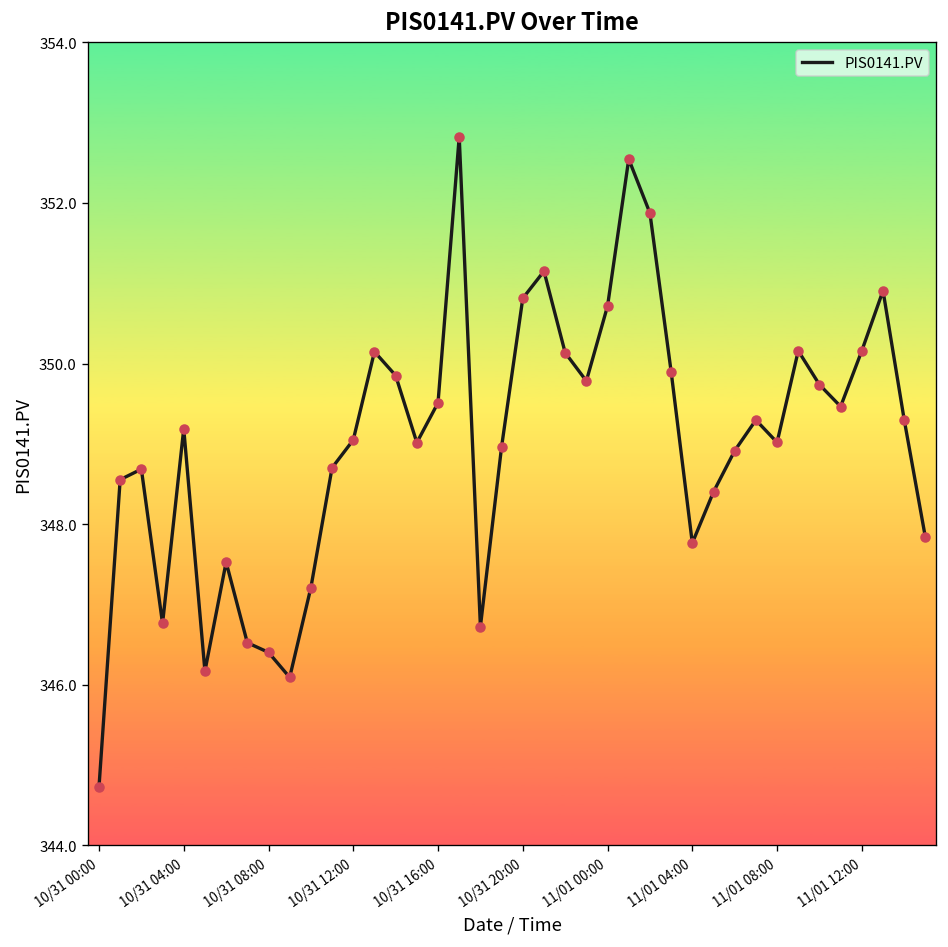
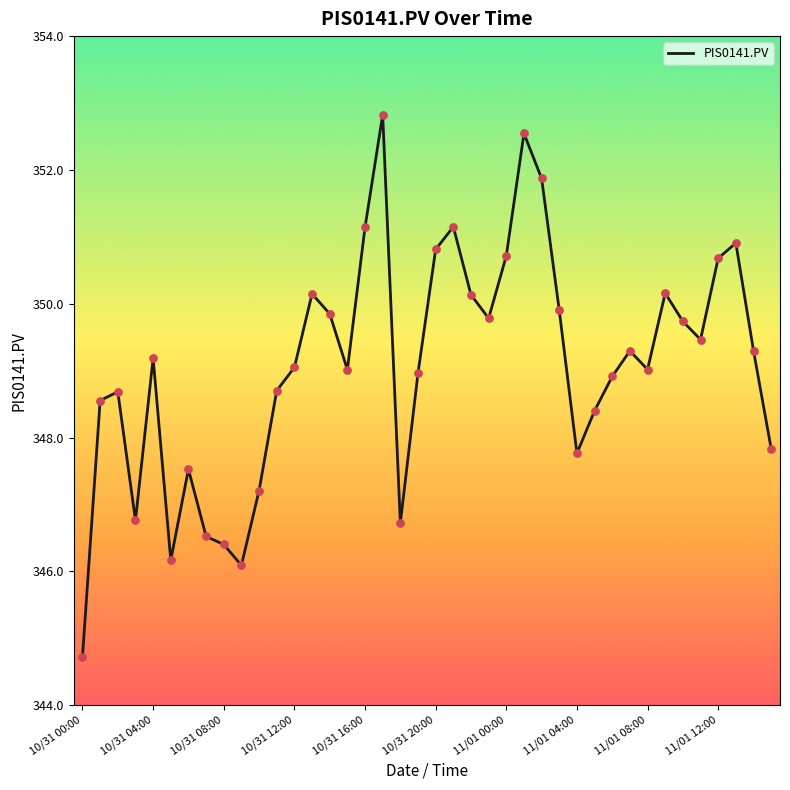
10/31 16:00: 349.5 -> 351.1
11/01 12:00: 350.2 -> 350.7
